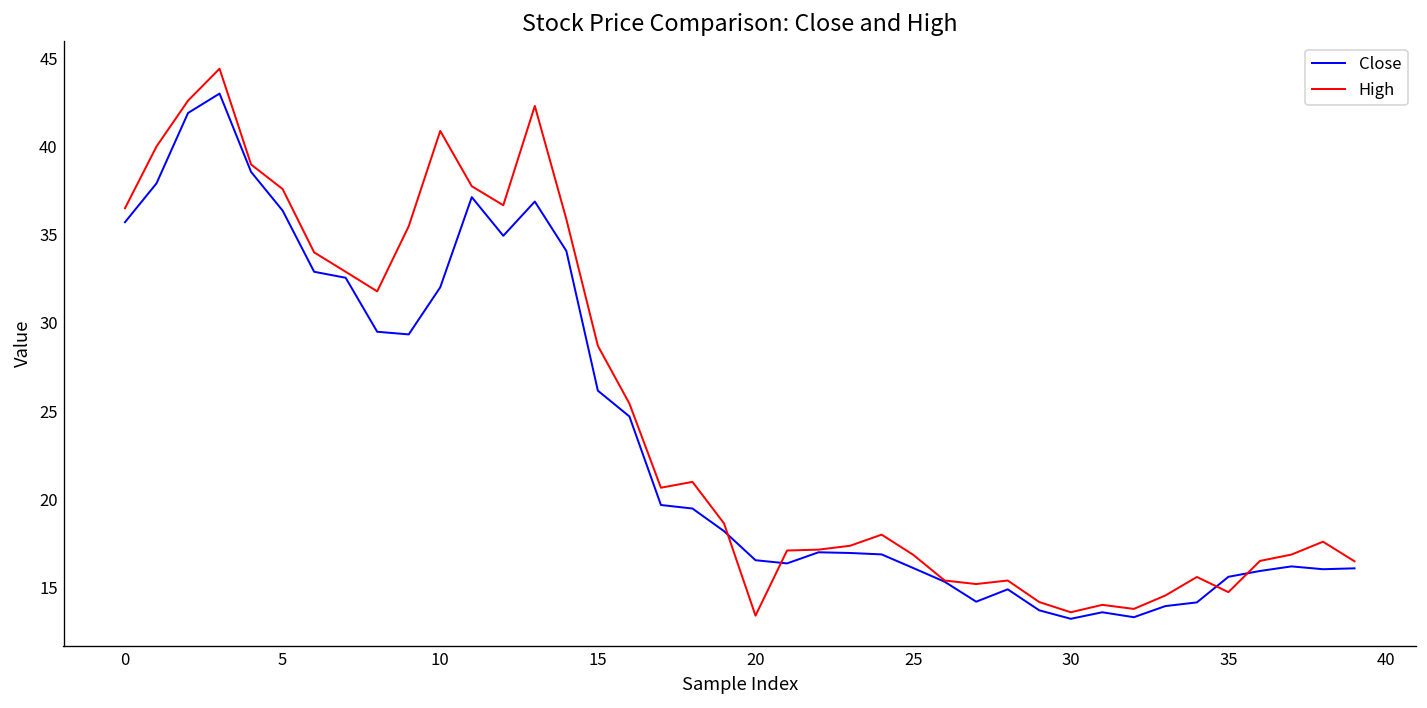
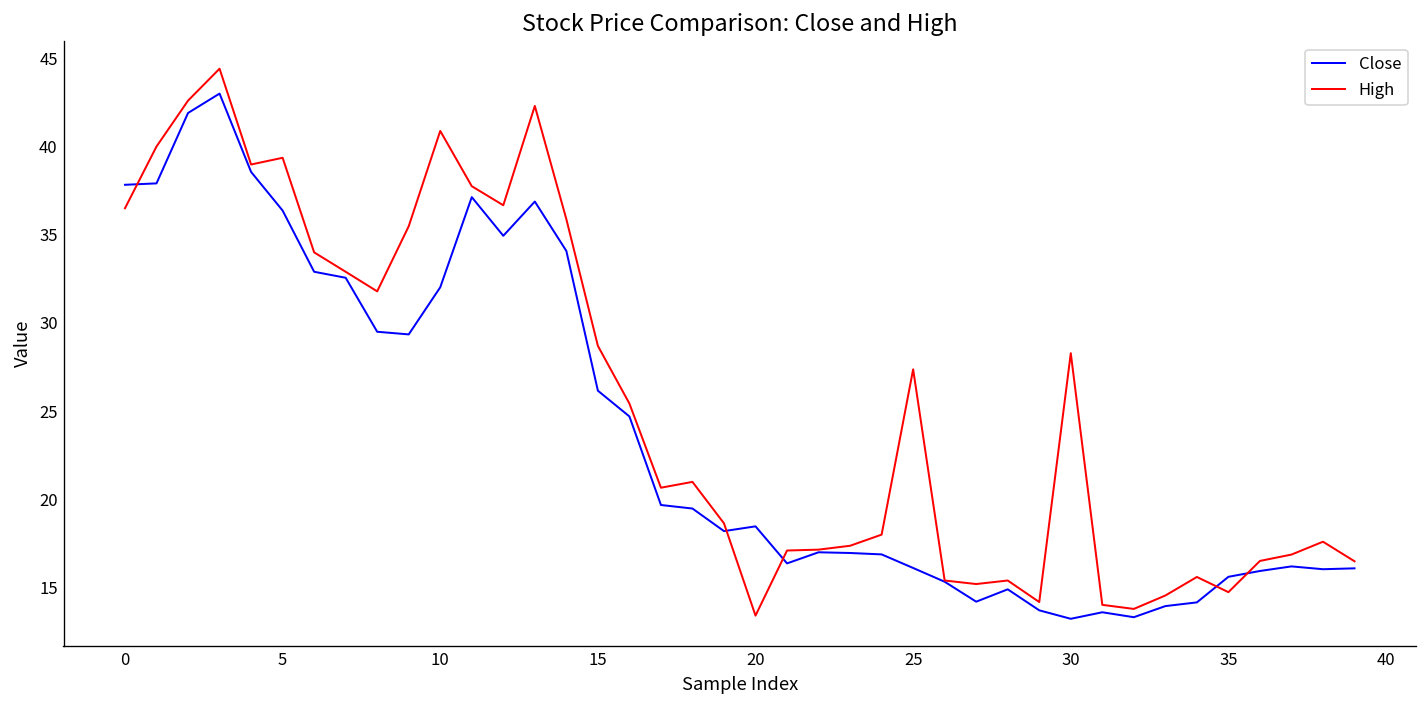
Close, 0: 35.7 -> 37.8
High, 5: 37.6 -> 39.4
Close, 20: 16.6 -> 18.5
High, 25: 16.9 -> 27.4
High, 30: 13.6 -> 28.3
